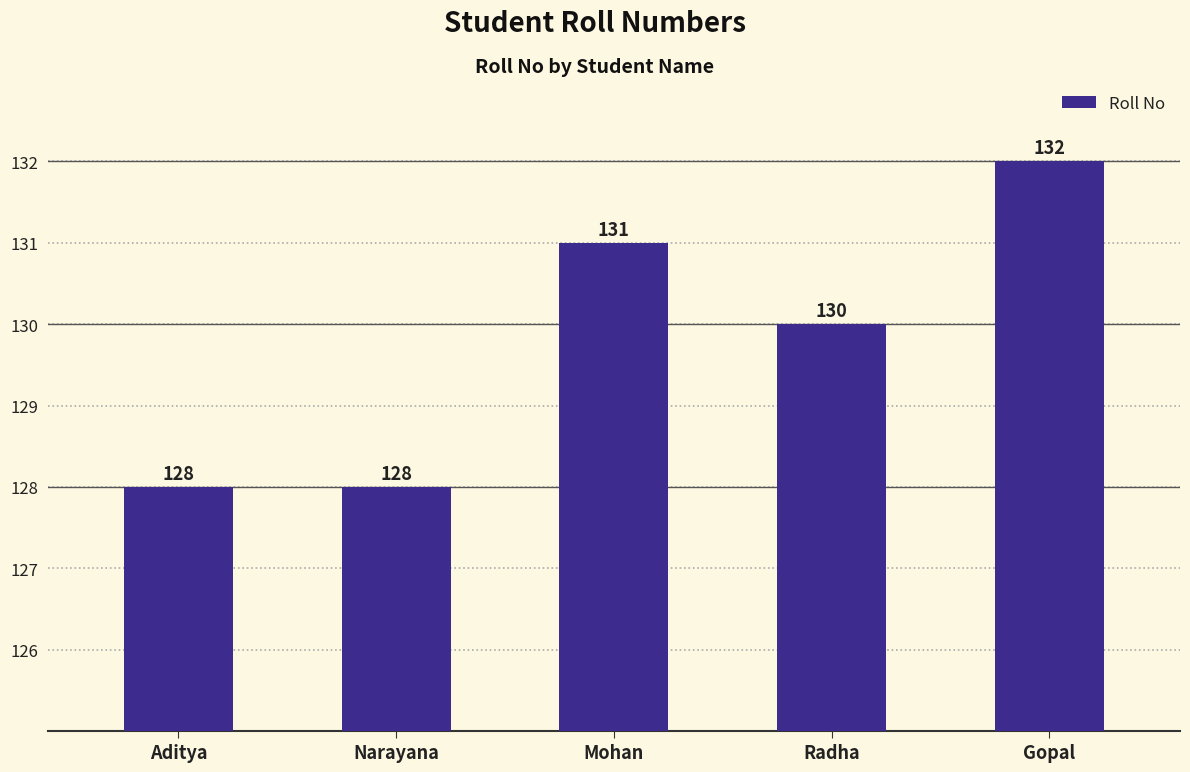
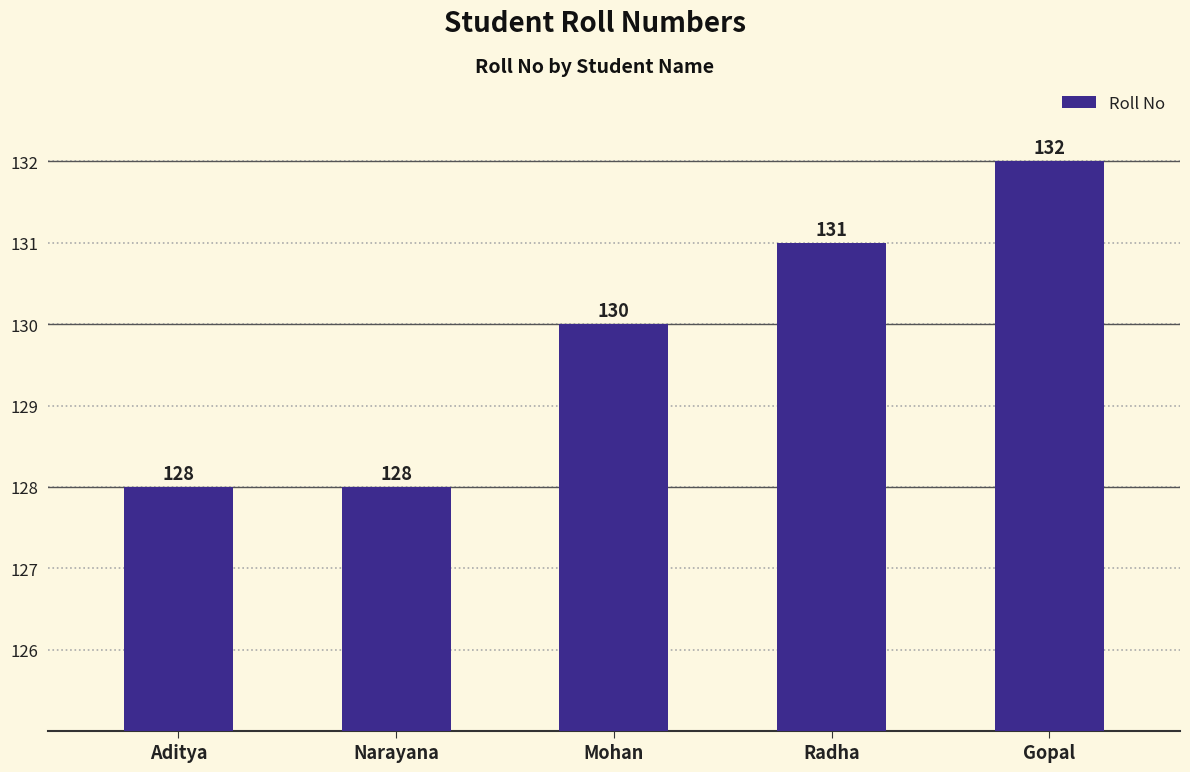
Mohan: 131 -> 130
Radha: 130 -> 131
